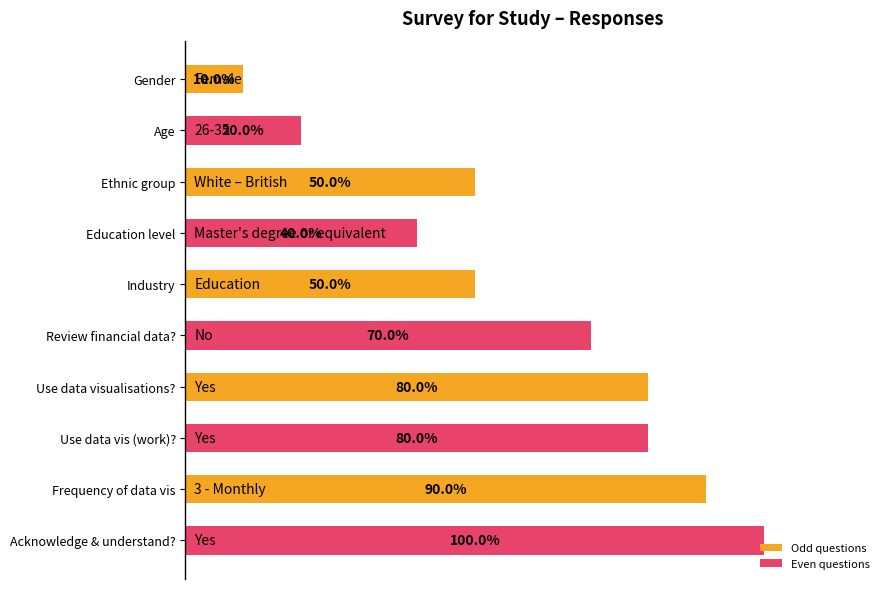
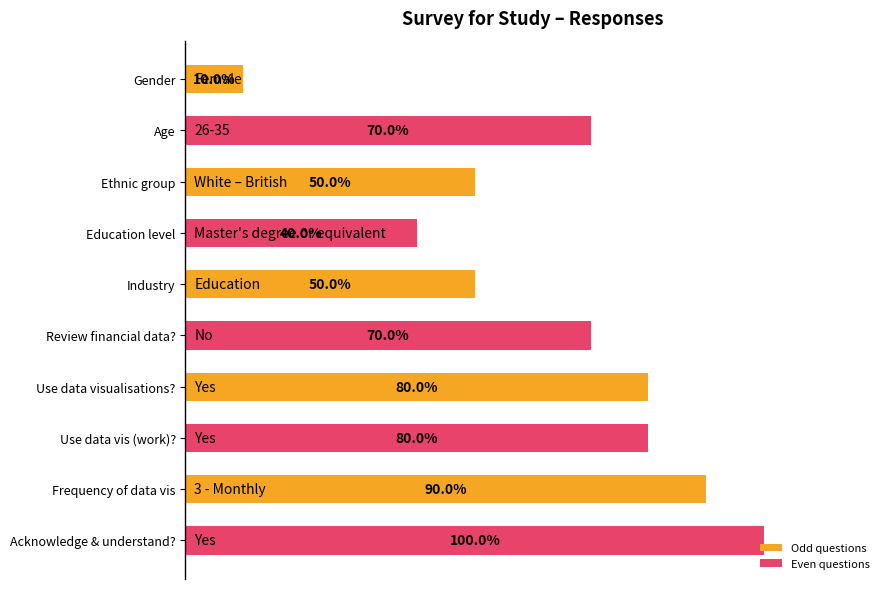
Age: 20.0% -> 70.0%
